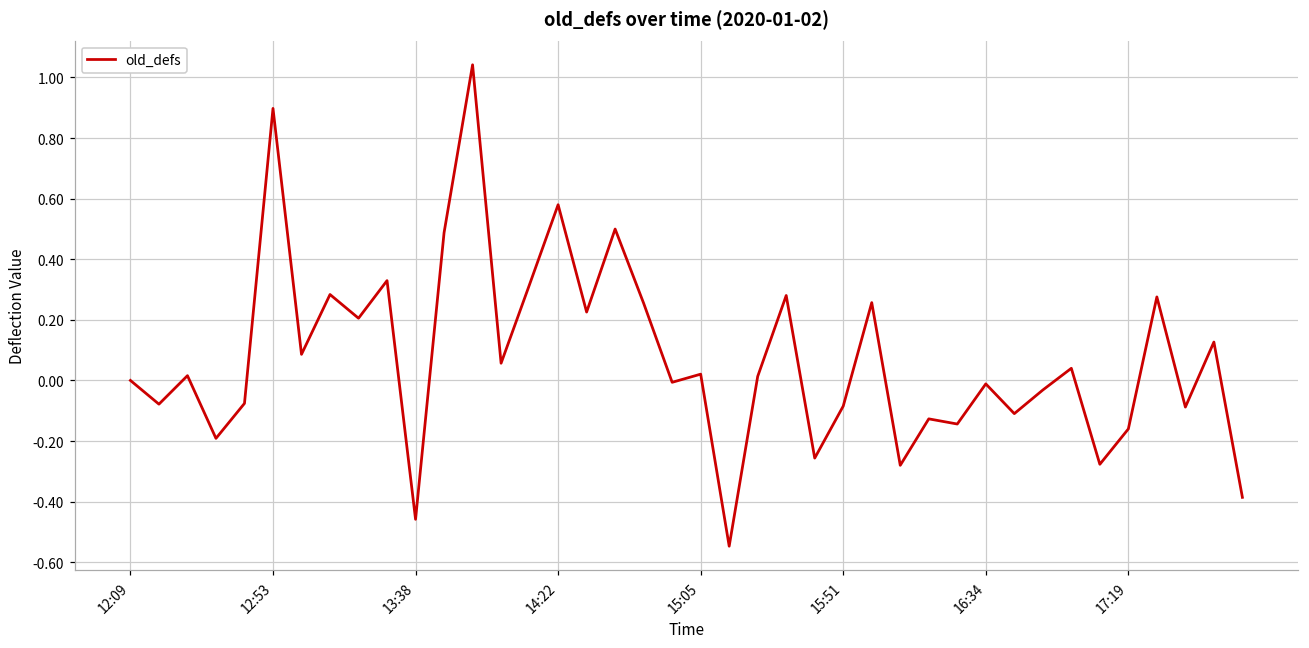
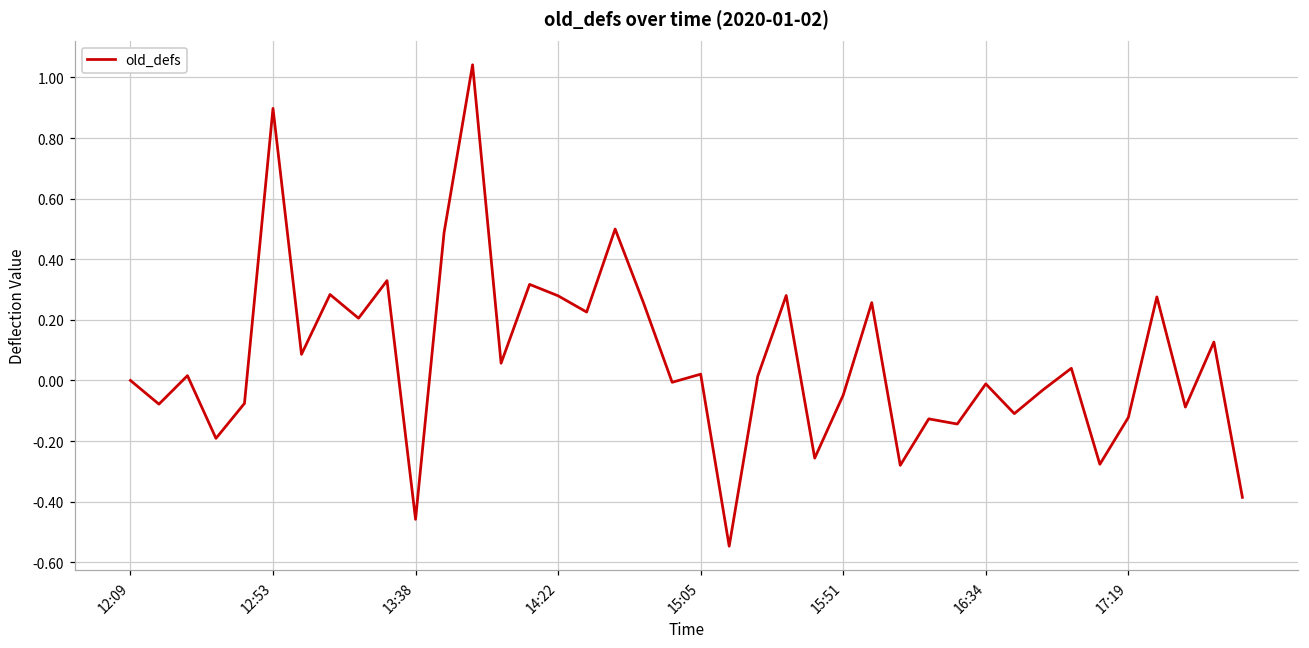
14:22: 0.58 -> 0.28
15:51: -0.08 -> -0.05
17:19: -0.16 -> -0.12
